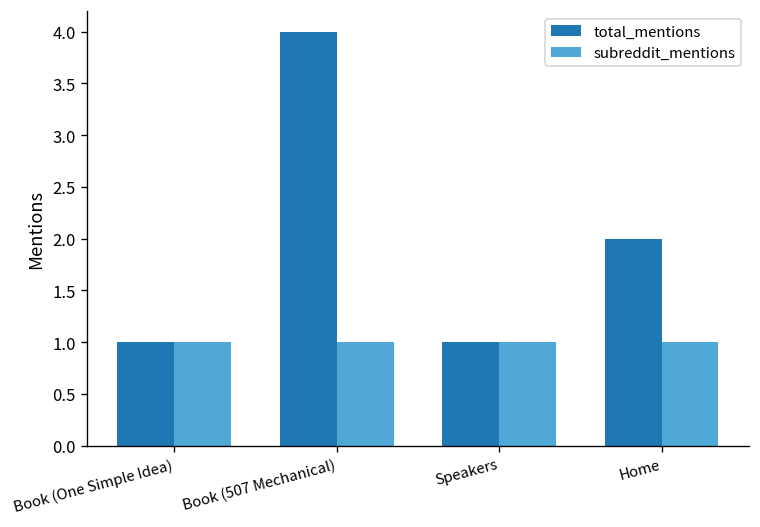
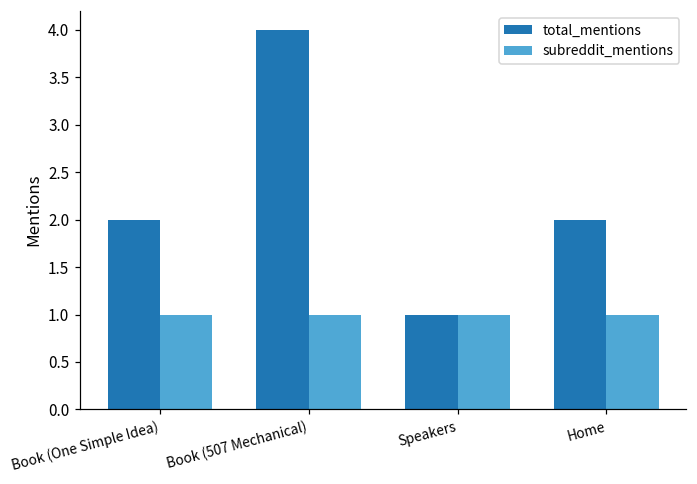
total_mentions, Book (One Simple Idea): 1 -> 2
